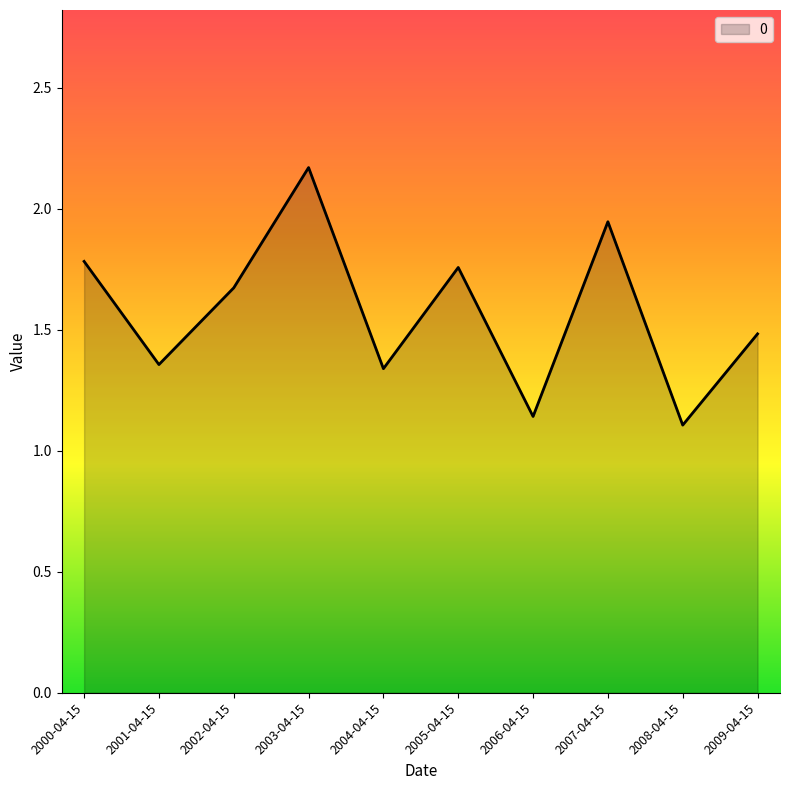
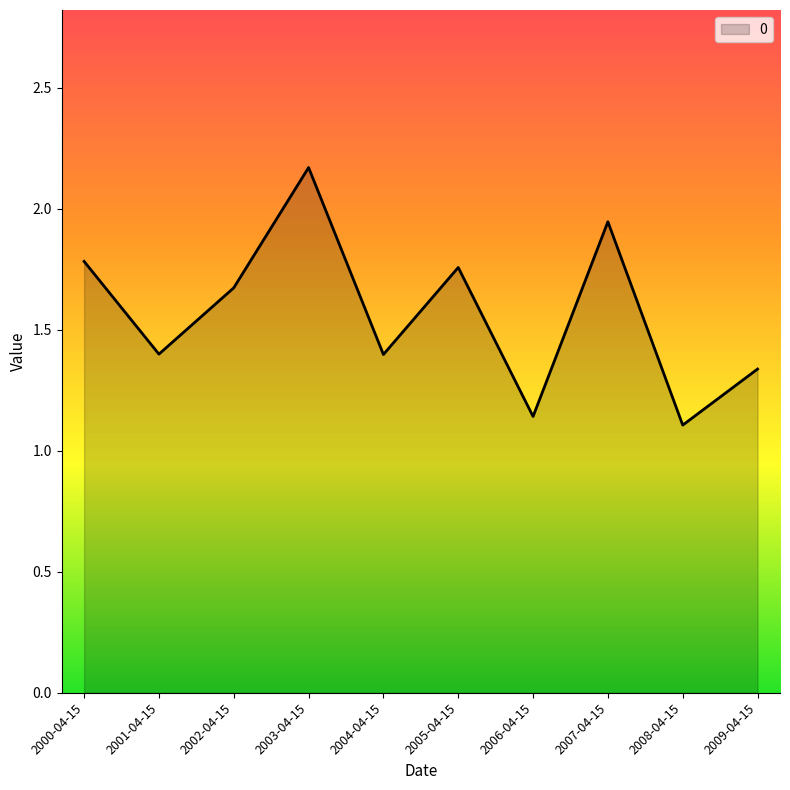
2001-04-15: 1.36 -> 1.40
2004-04-15: 1.34 -> 1.40
2009-04-15: 1.48 -> 1.34
